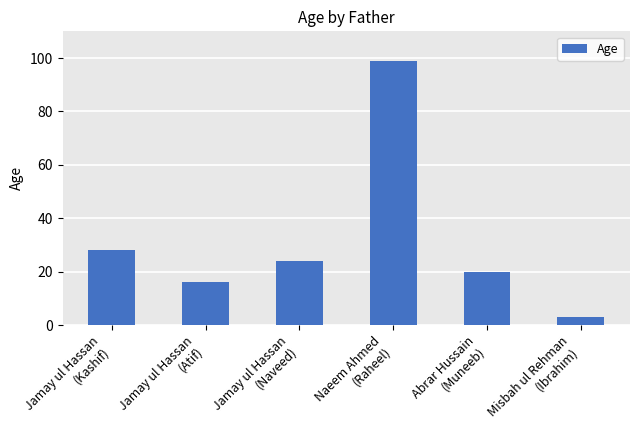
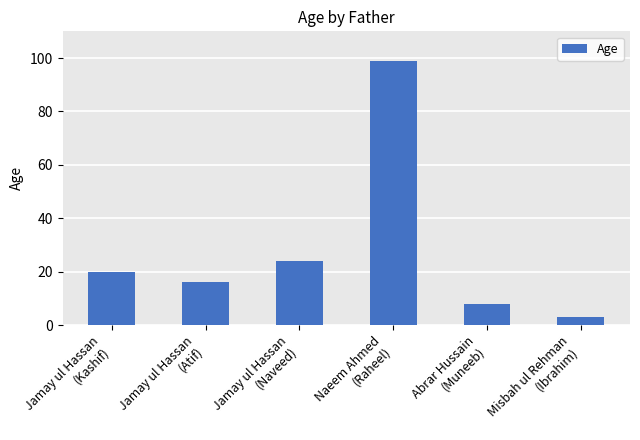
Jamay ul Hassan (Kashif): 28 -> 20
Abrar Hussain (Muneeb): 20 -> 8
